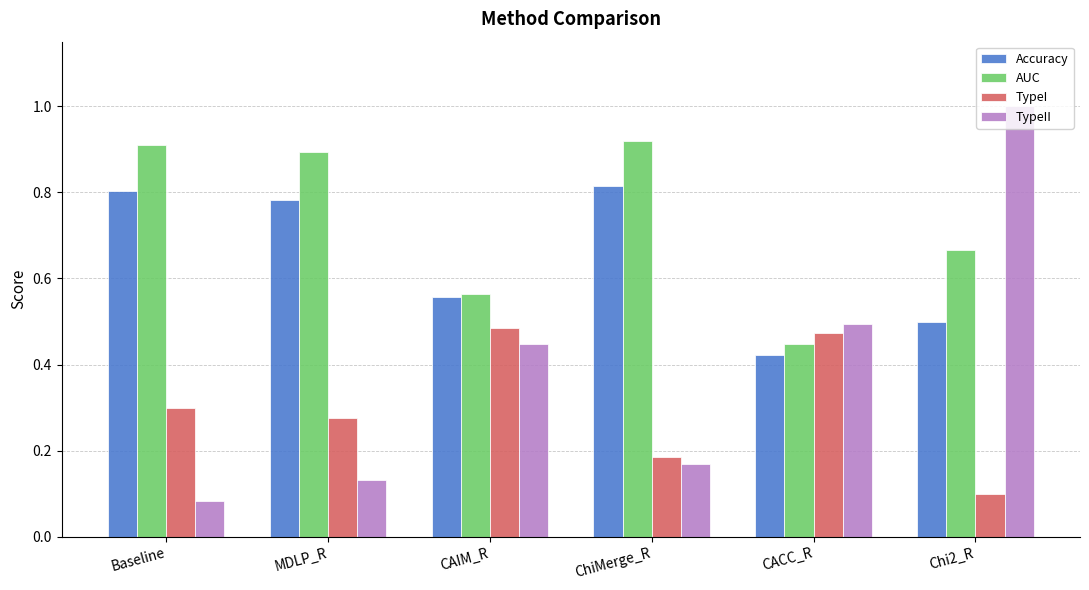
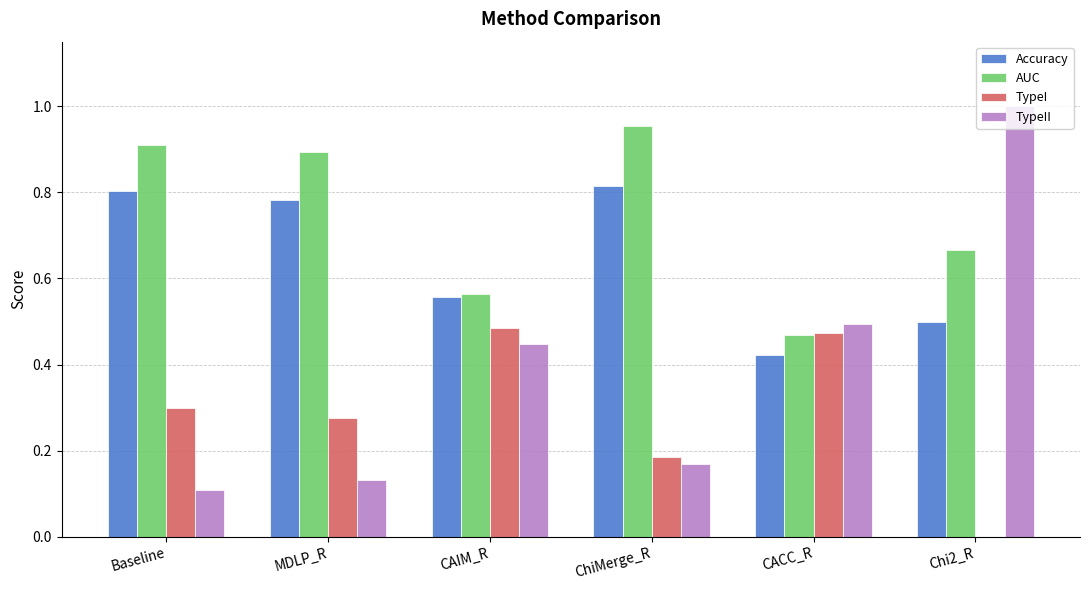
TypeII, Baseline: 0.08 -> 0.11
AUC, ChiMerge_R: 0.92 -> 0.95
AUC, CACC_R: 0.45 -> 0.47
TypeI, Chi2_R: 0.1 -> 0.0
